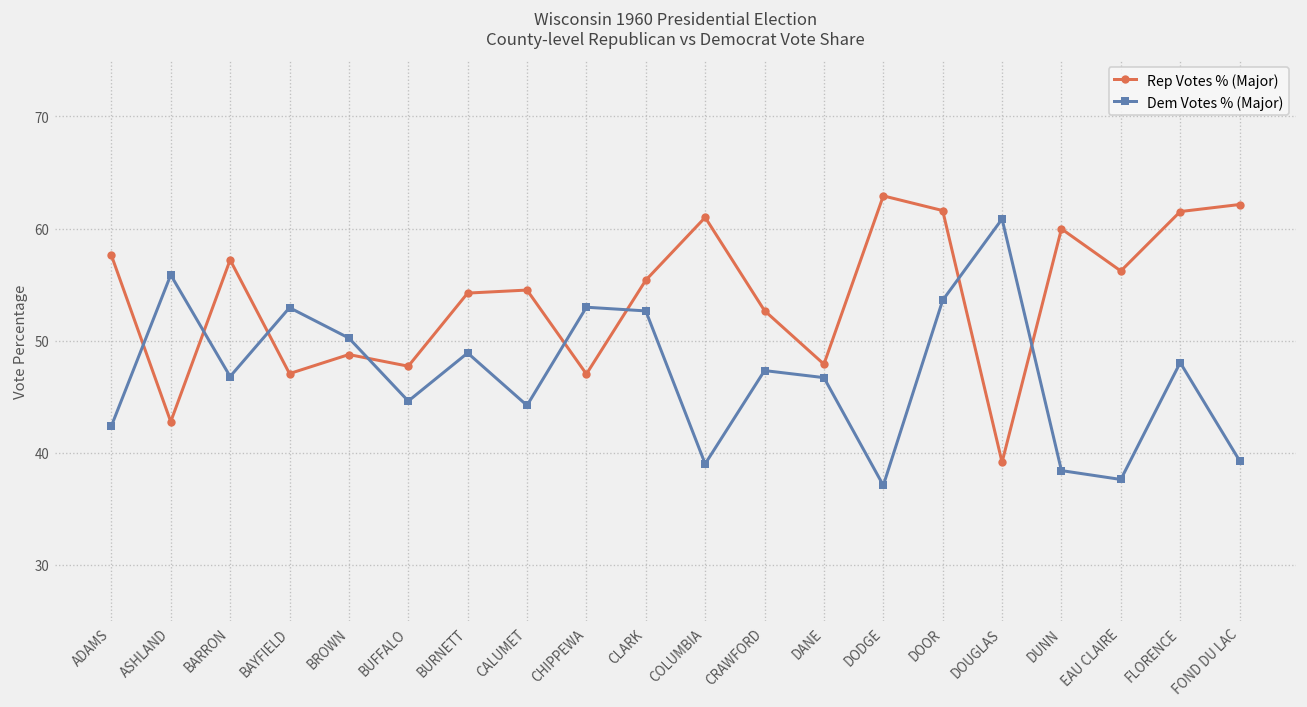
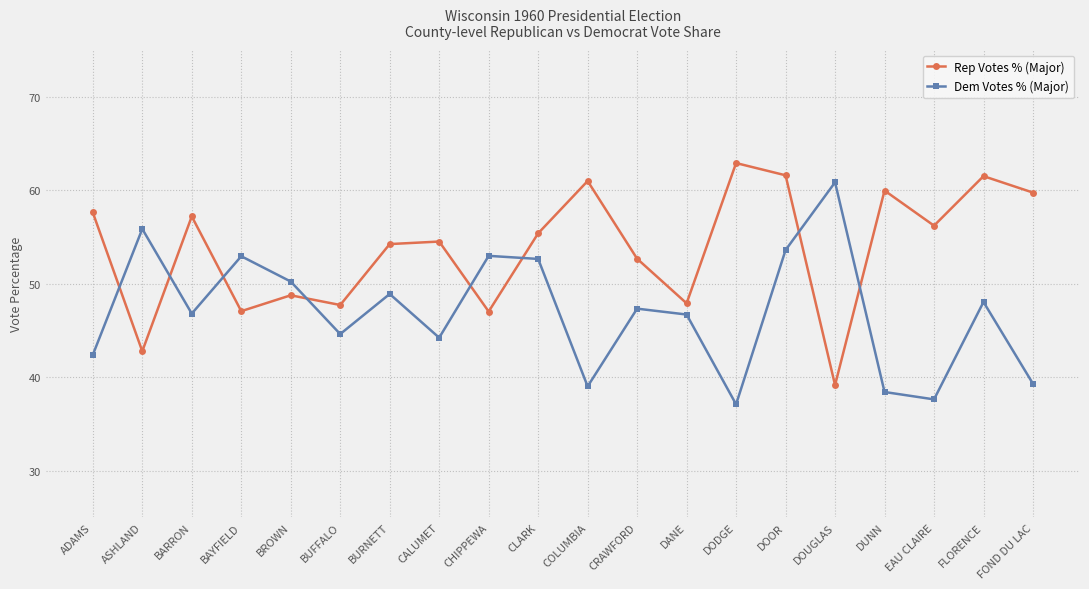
Rep Votes % (Major), FOND DU LAC: 62 -> 60
